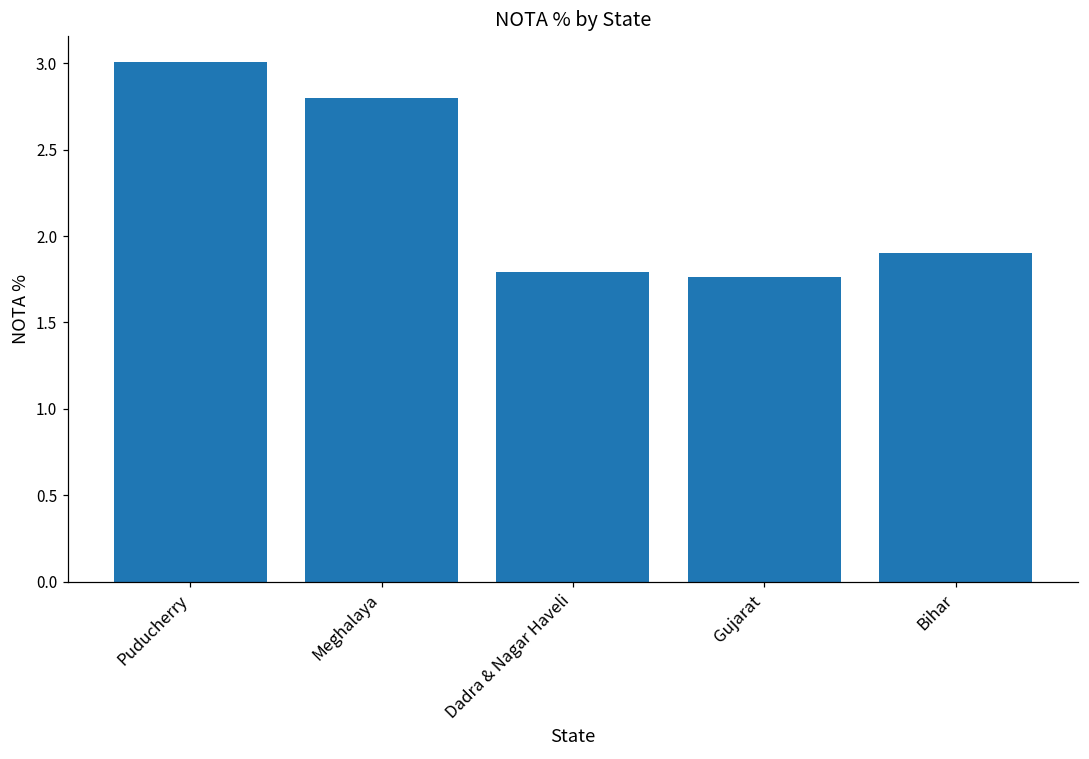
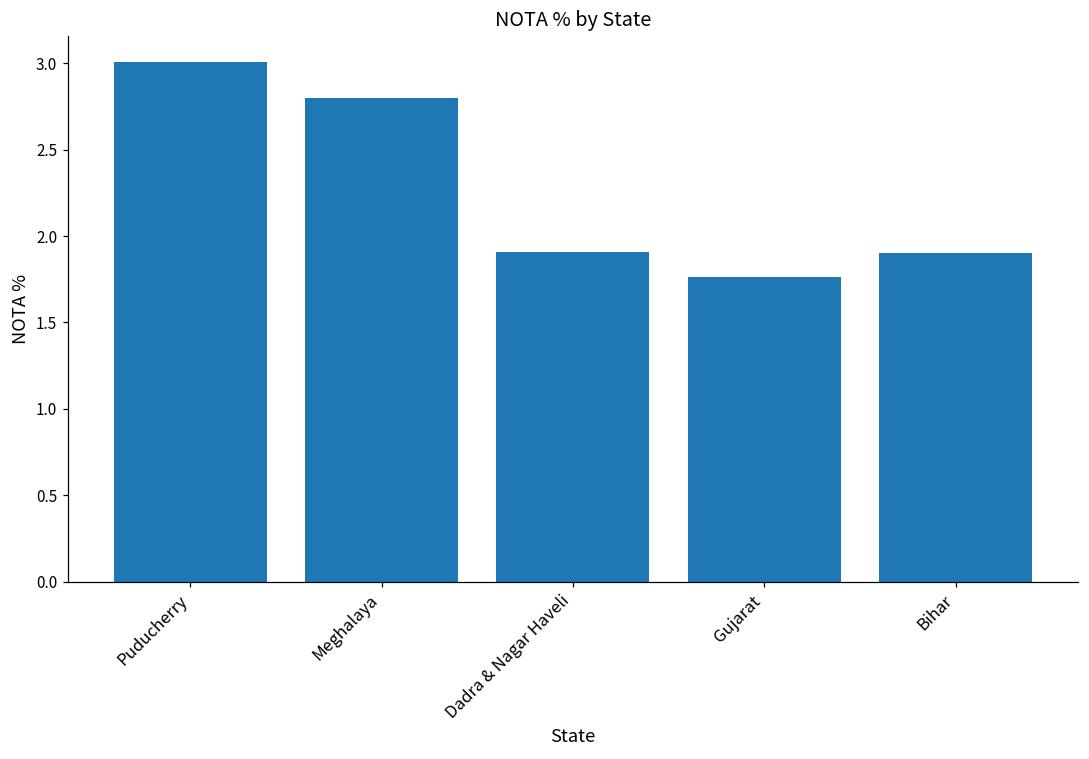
Dadra & Nagar Haveli: 1.79 -> 1.91
